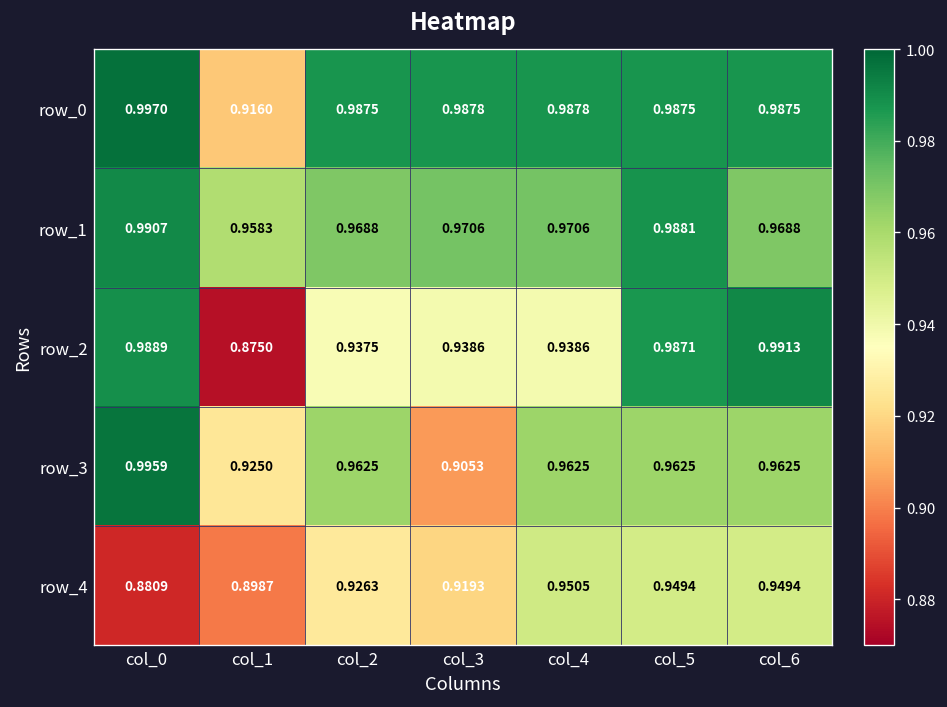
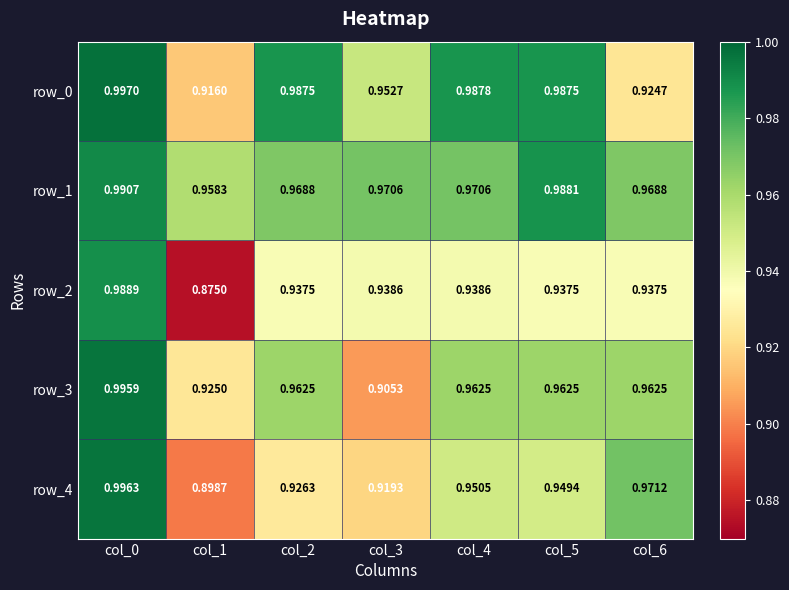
row_0, col_3: 0.9878 -> 0.9527
row_0, col_6: 0.9875 -> 0.9247
row_2, col_5: 0.9871 -> 0.9375
row_2, col_6: 0.9913 -> 0.9375
row_4, col_0: 0.8809 -> 0.9963
row_4, col_6: 0.9494 -> 0.9712
